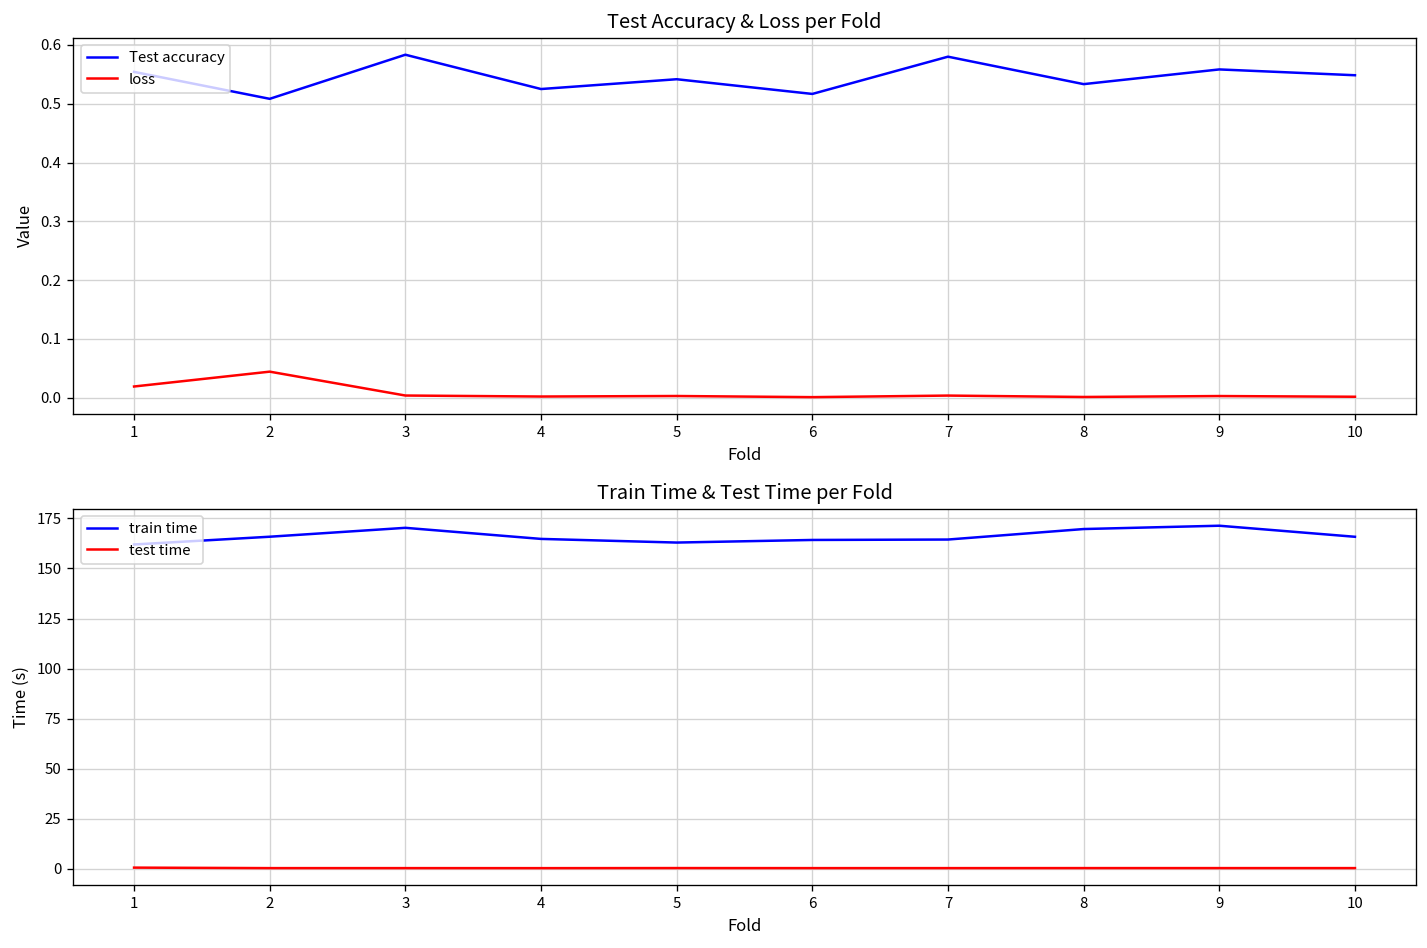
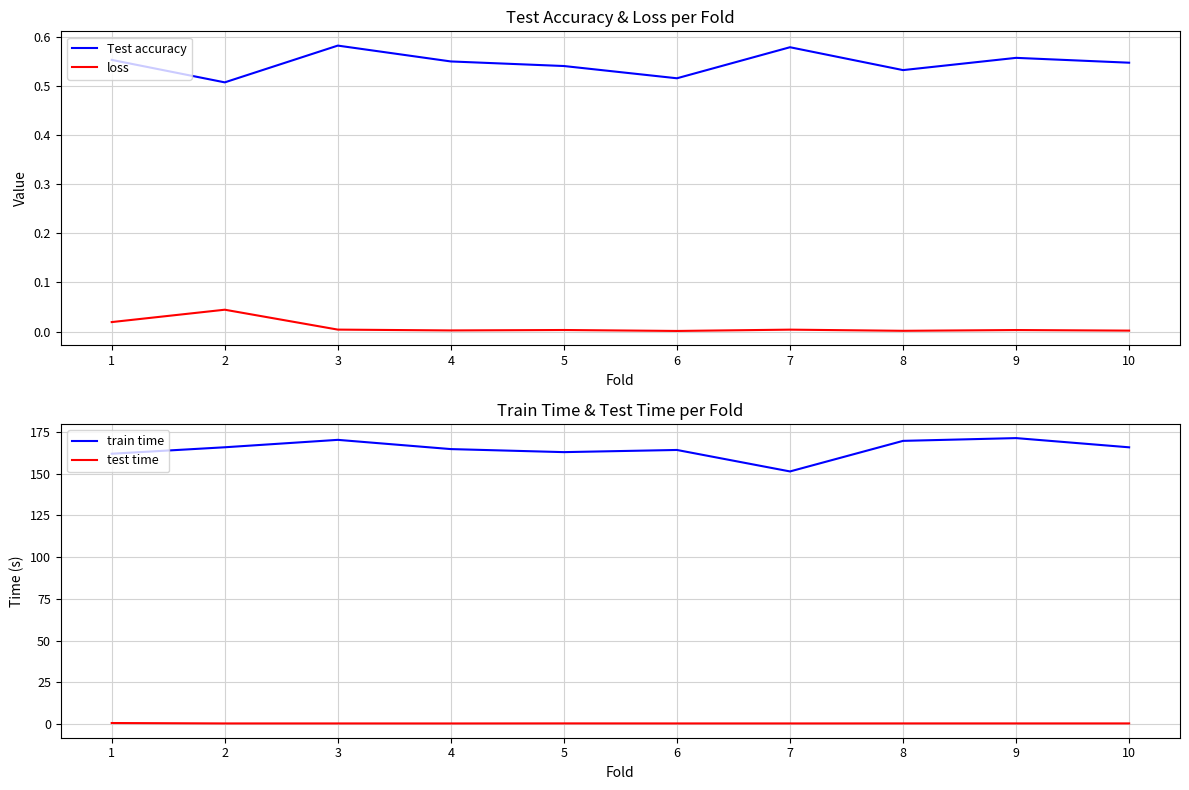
Test Accuracy & Loss per Fold, Test accuracy, 4: 0.53 -> 0.55
Train Time & Test Time per Fold, train time, 7: 164 -> 151
